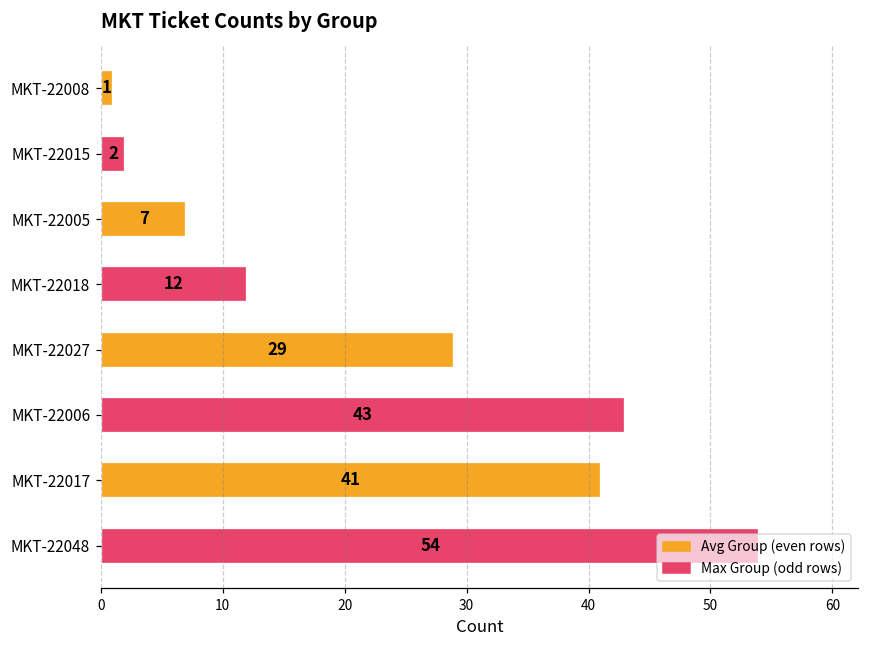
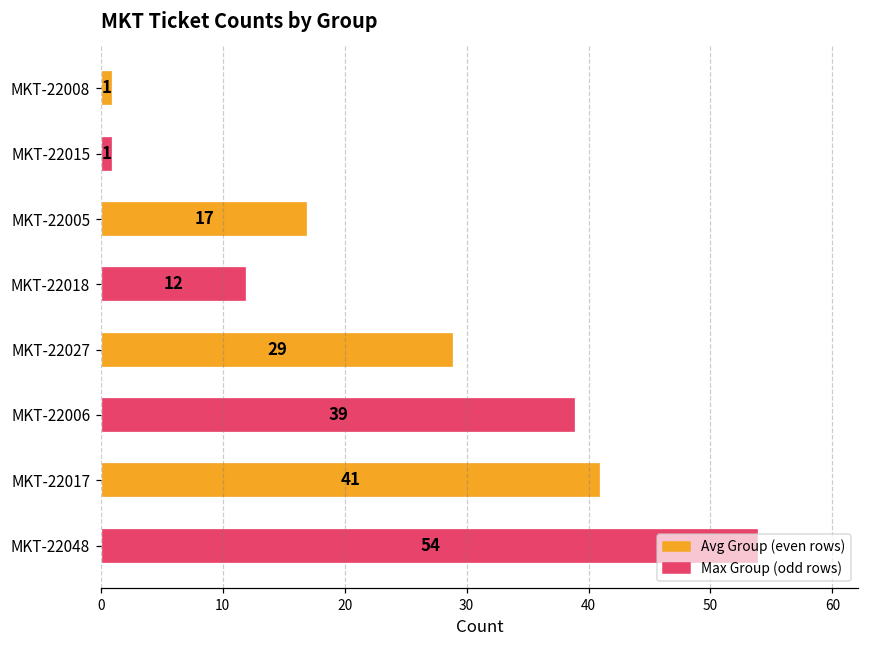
MKT-22015: 2 -> 1
MKT-22005: 7 -> 17
MKT-22006: 43 -> 39
